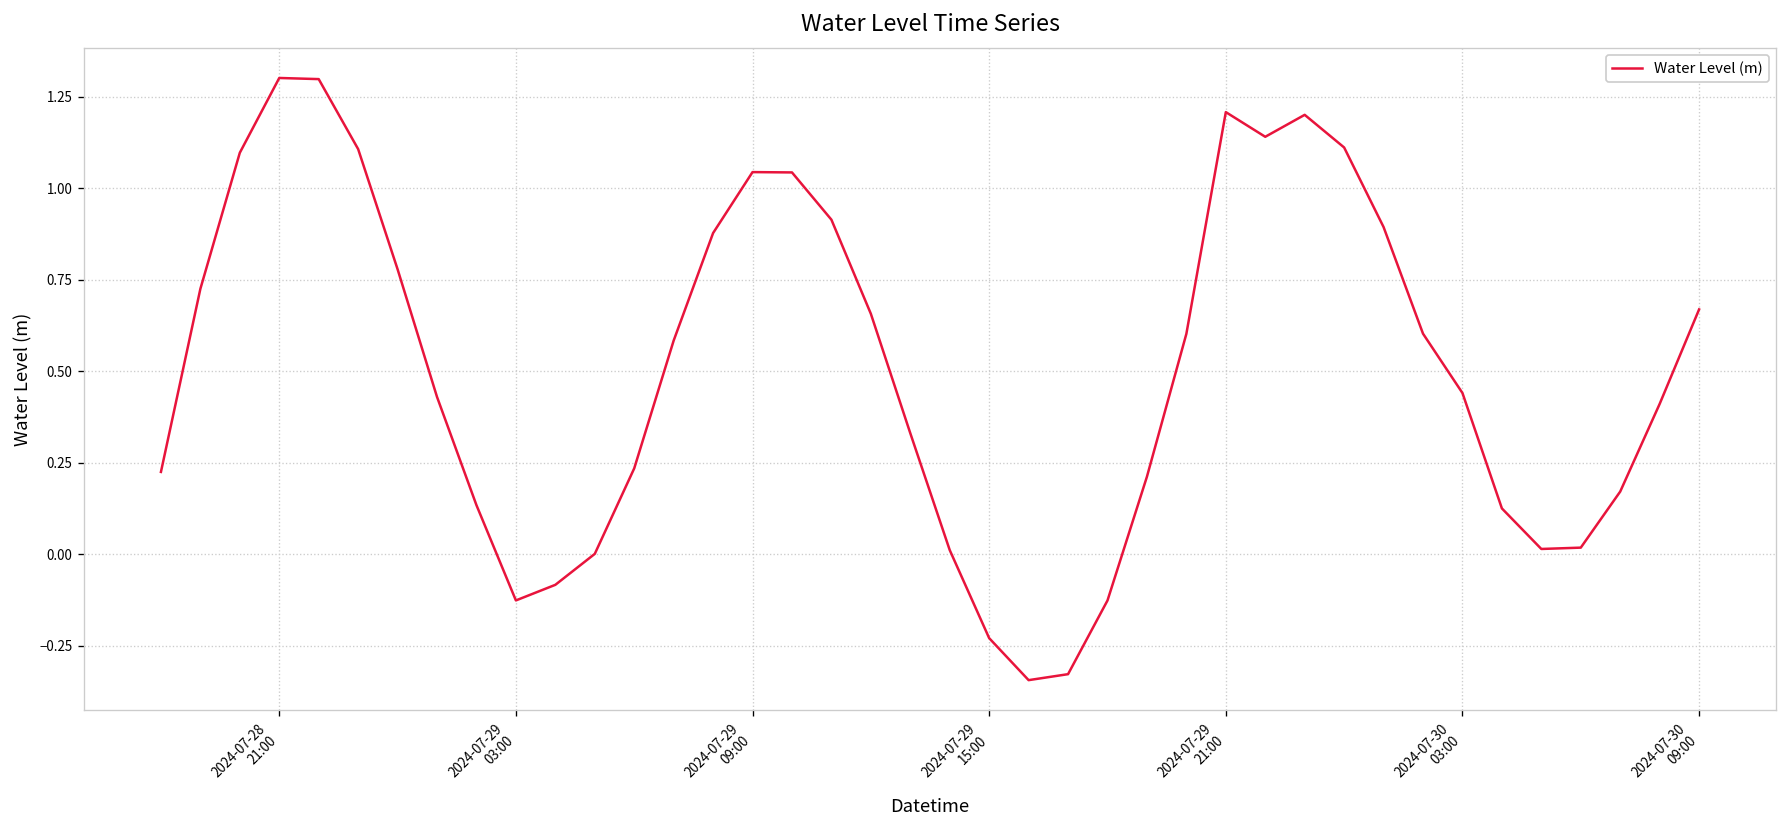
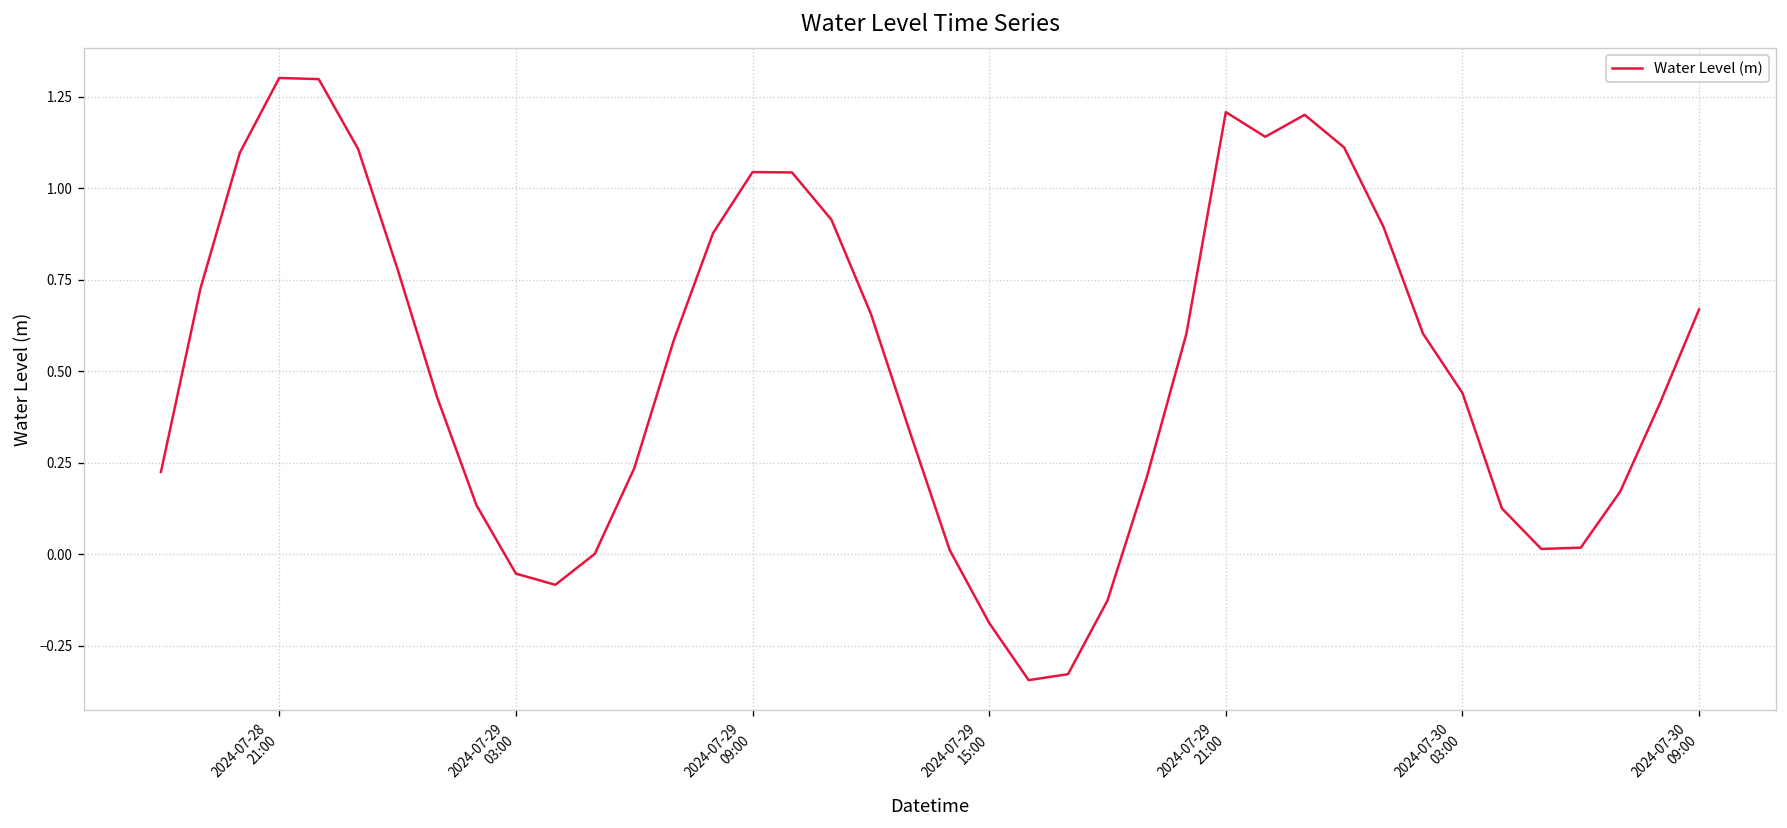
2024-07-29 03:00: -0.13 -> -0.05
2024-07-29 15:00: -0.23 -> -0.19
